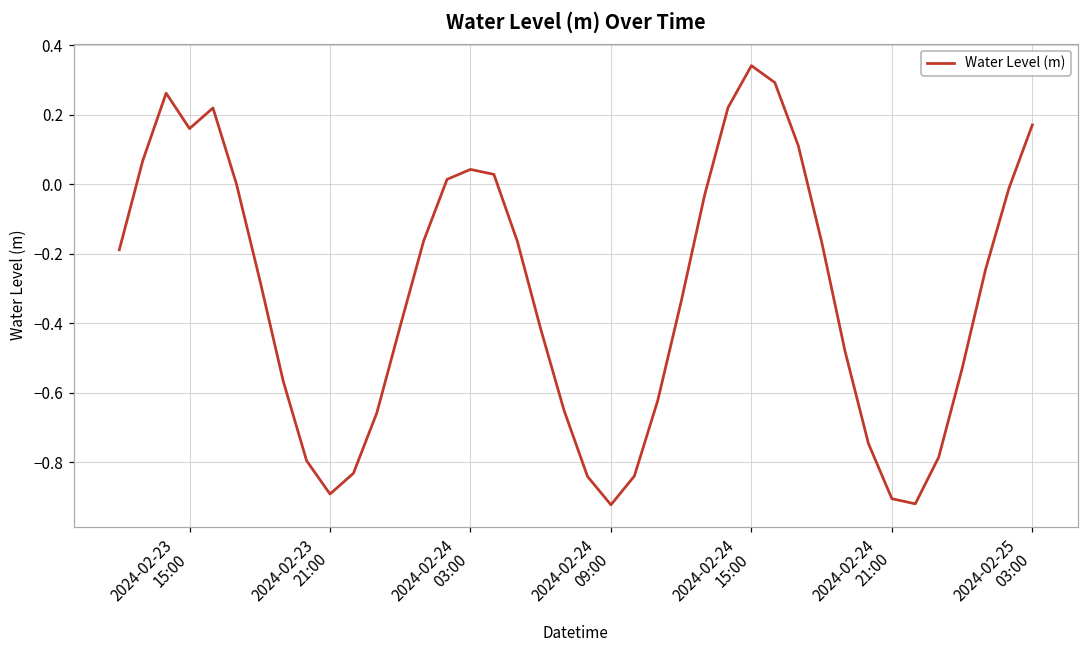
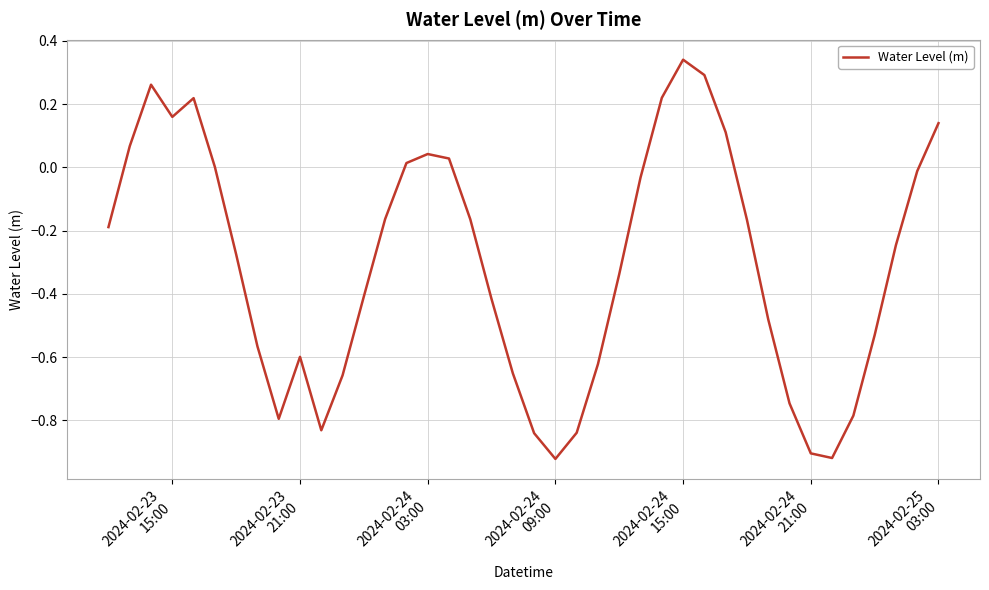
2024-02-23 21:00: -0.89 -> -0.60
2024-02-25 03:00: 0.17 -> 0.14
